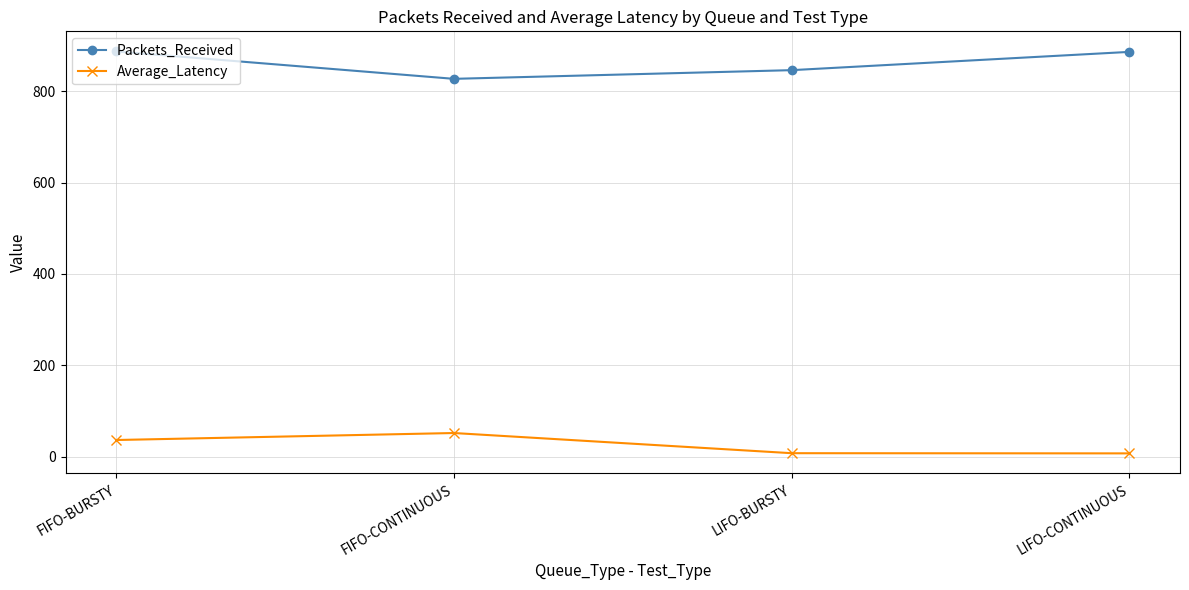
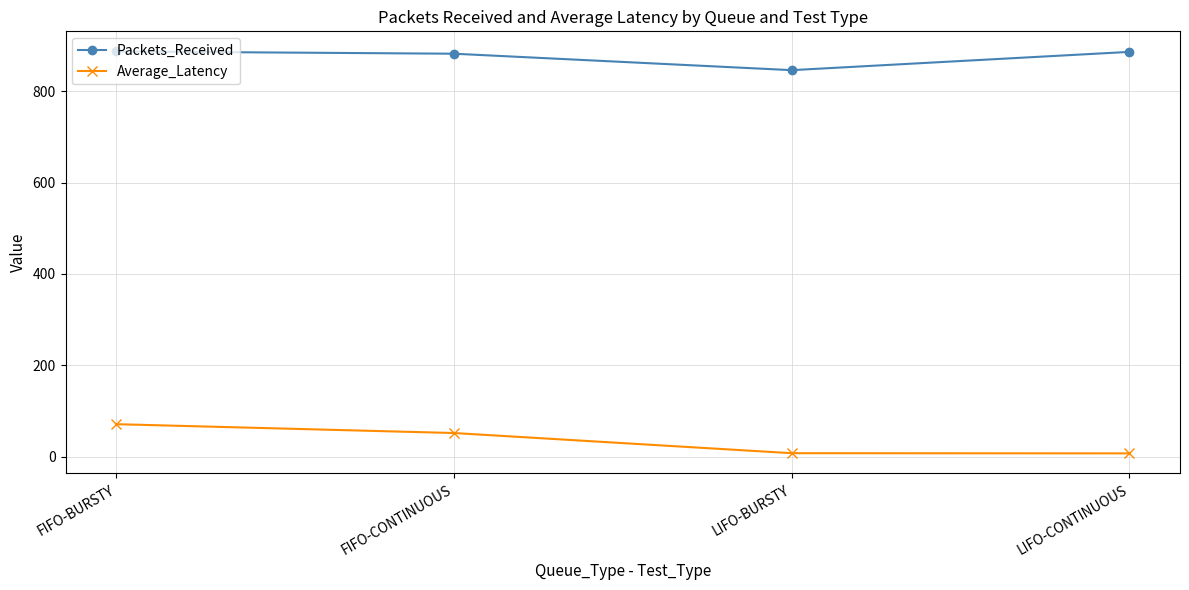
Average_Latency, FIFO-BURSTY: 40 -> 70
Packets_Received, FIFO-CONTINUOUS: 830 -> 880
